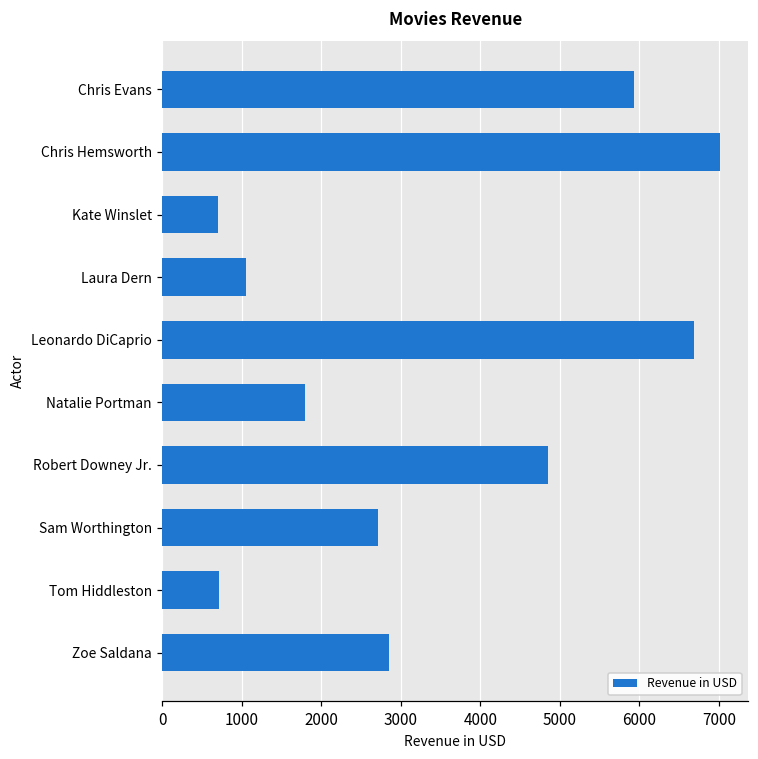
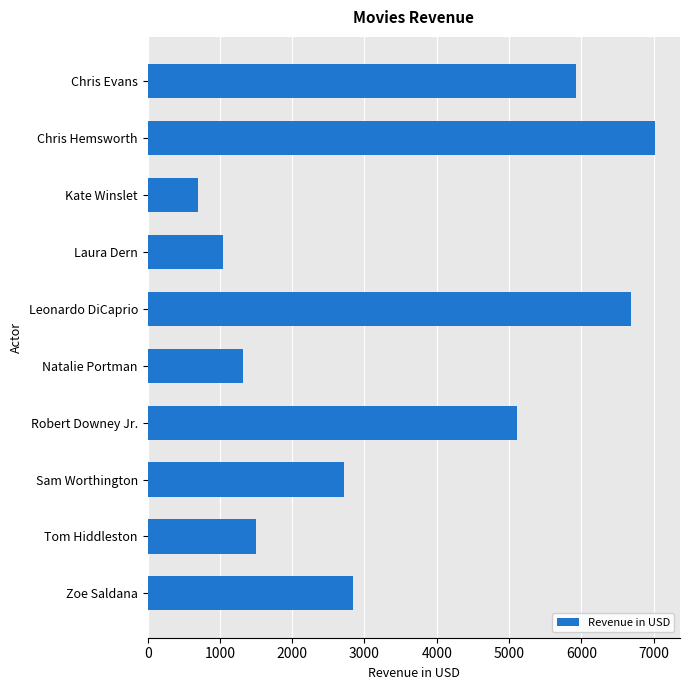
Natalie Portman: 1800 -> 1300
Robert Downey Jr.: 4800 -> 5100
Tom Hiddleston: 700 -> 1500
